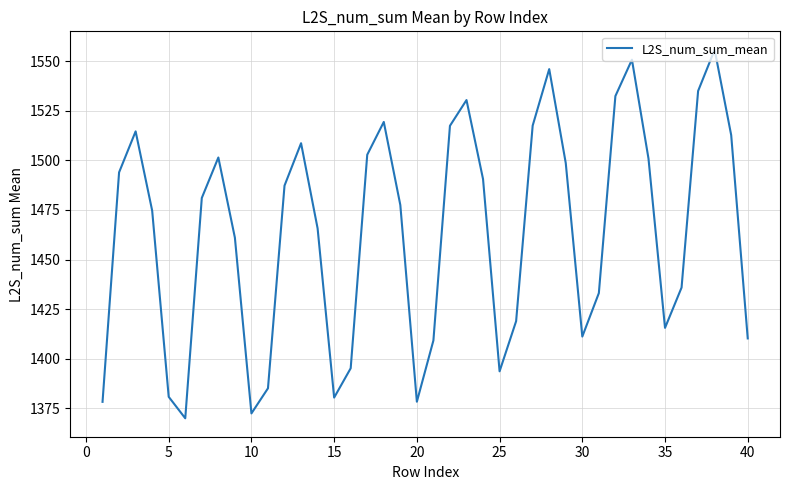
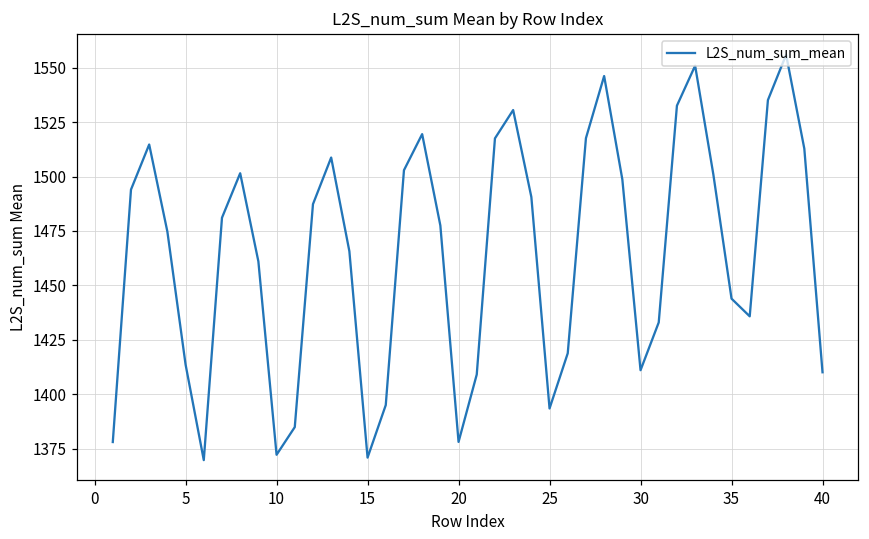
5: 1381 -> 1414
15: 1380 -> 1371
35: 1415 -> 1444
